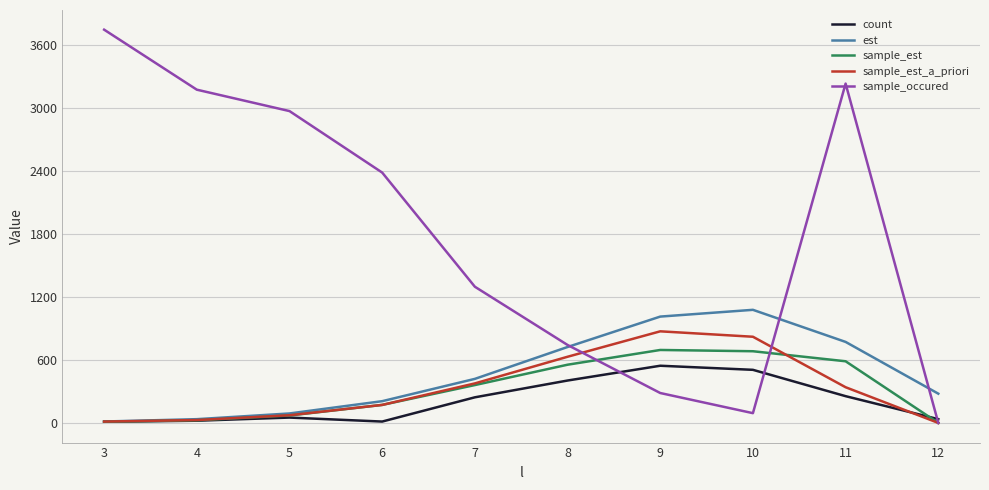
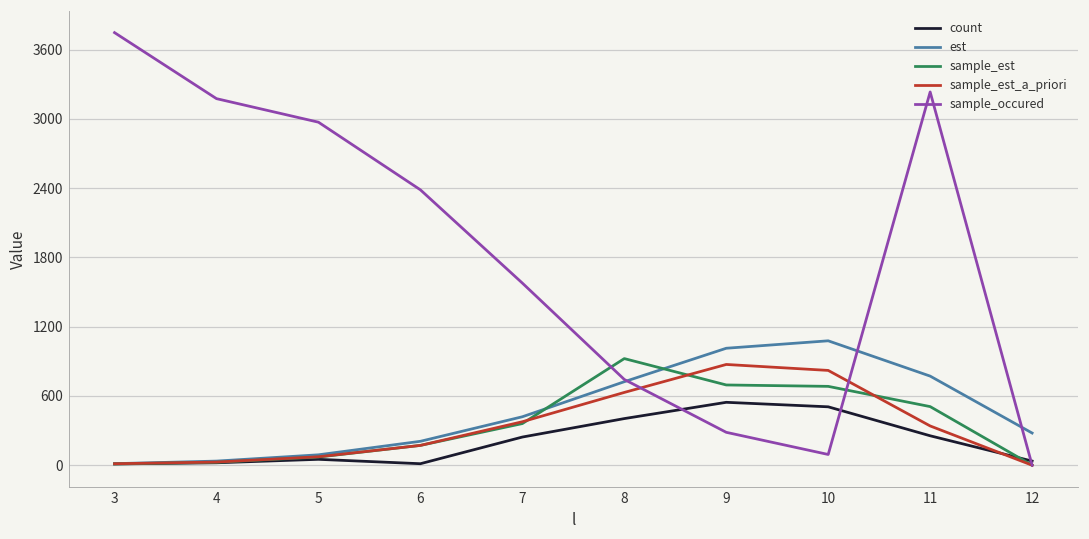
sample_occured, 7: 1300 -> 1580
sample_est, 8: 550 -> 920
sample_est, 11: 590 -> 510
